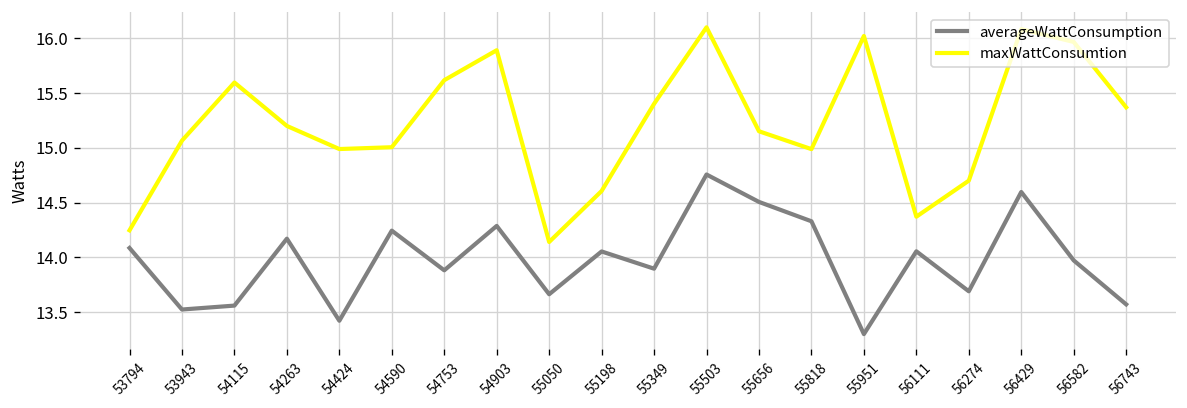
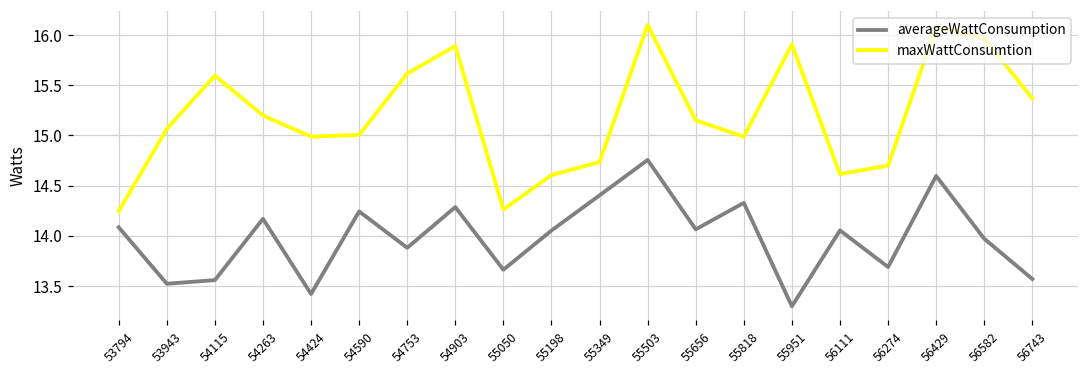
maxWattConsumtion, 55050: 14.1 -> 14.3
averageWattConsumption, 55349: 13.9 -> 14.4
maxWattConsumtion, 55349: 15.4 -> 14.7
averageWattConsumption, 55656: 14.5 -> 14.1
maxWattConsumtion, 55951: 16.0 -> 15.9
maxWattConsumtion, 56111: 14.4 -> 14.6
